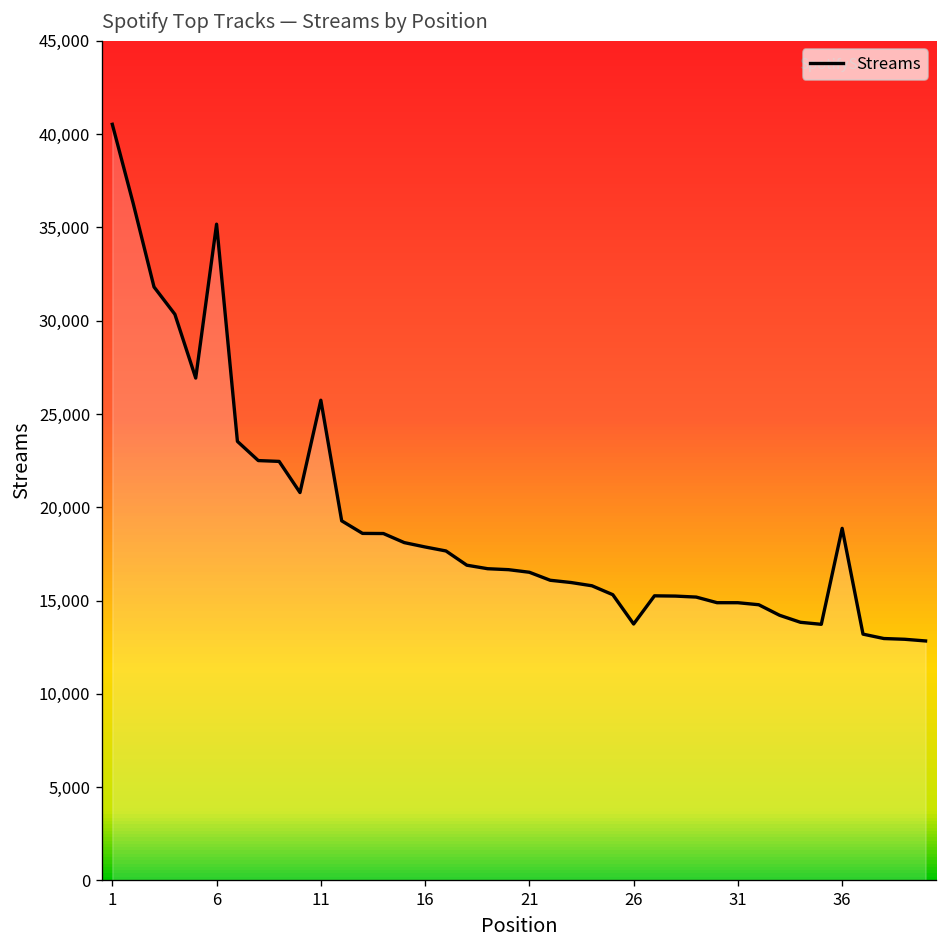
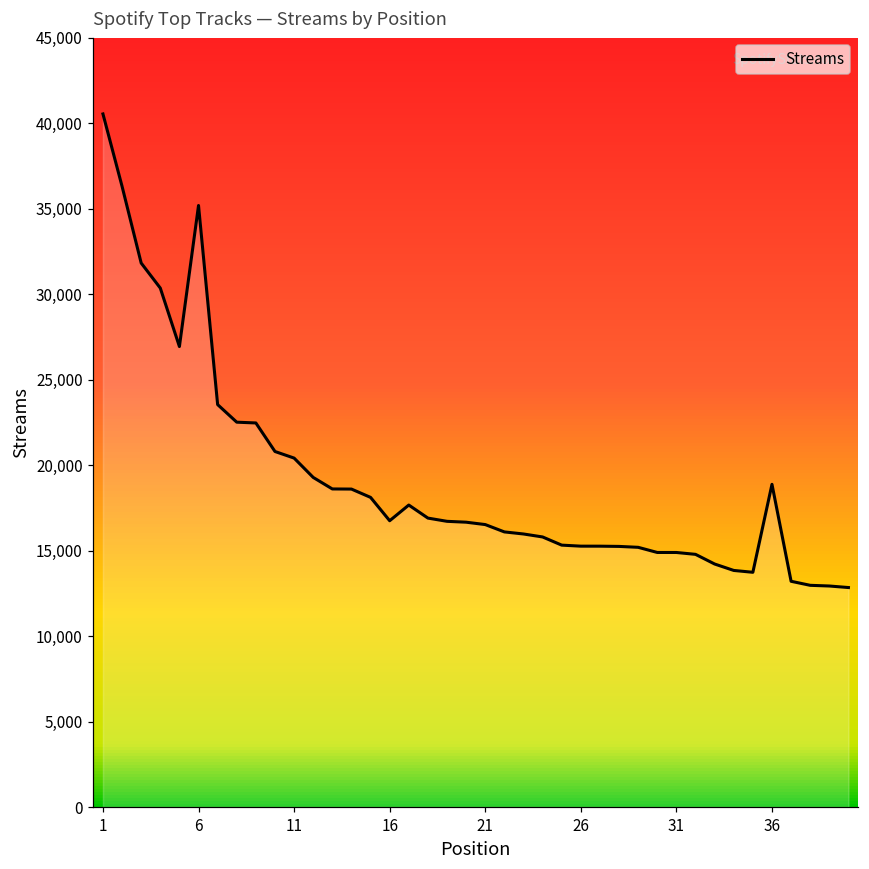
11: 25,700 -> 20,400
16: 17,900 -> 16,700
26: 13,700 -> 15,300
